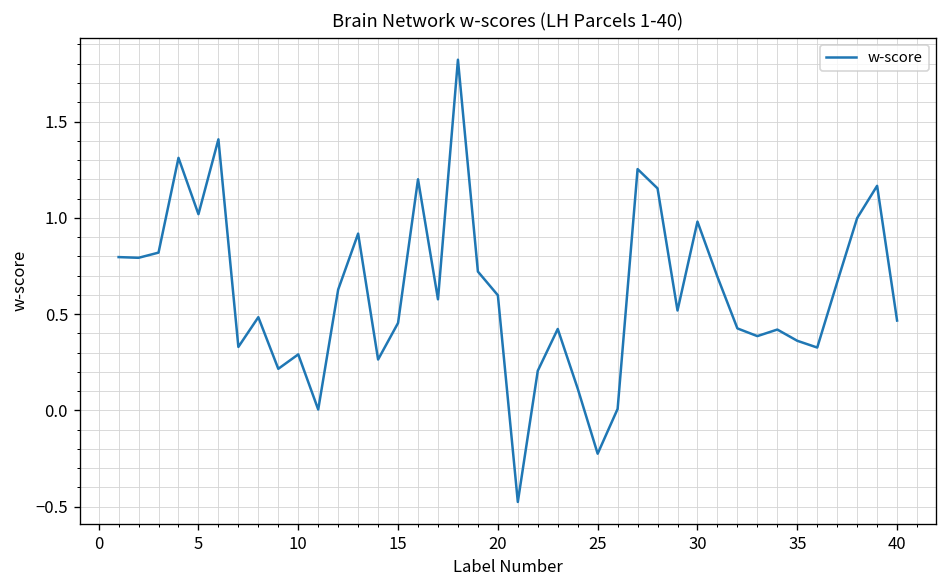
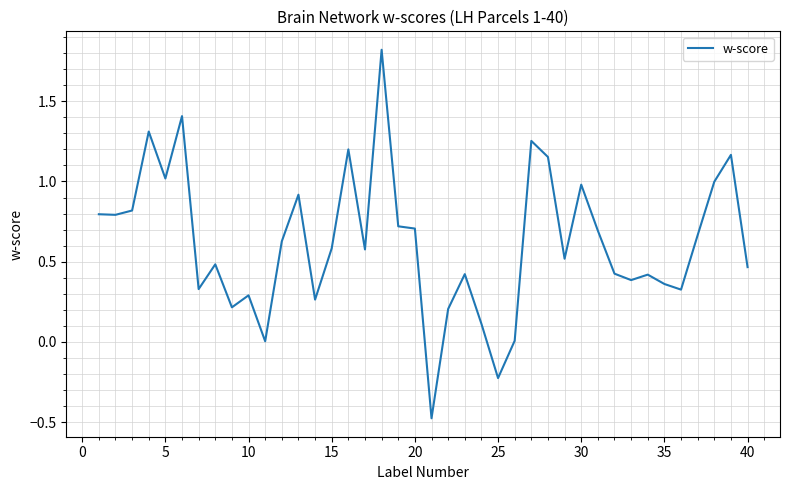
15: 0.45 -> 0.58
20: 0.60 -> 0.71
